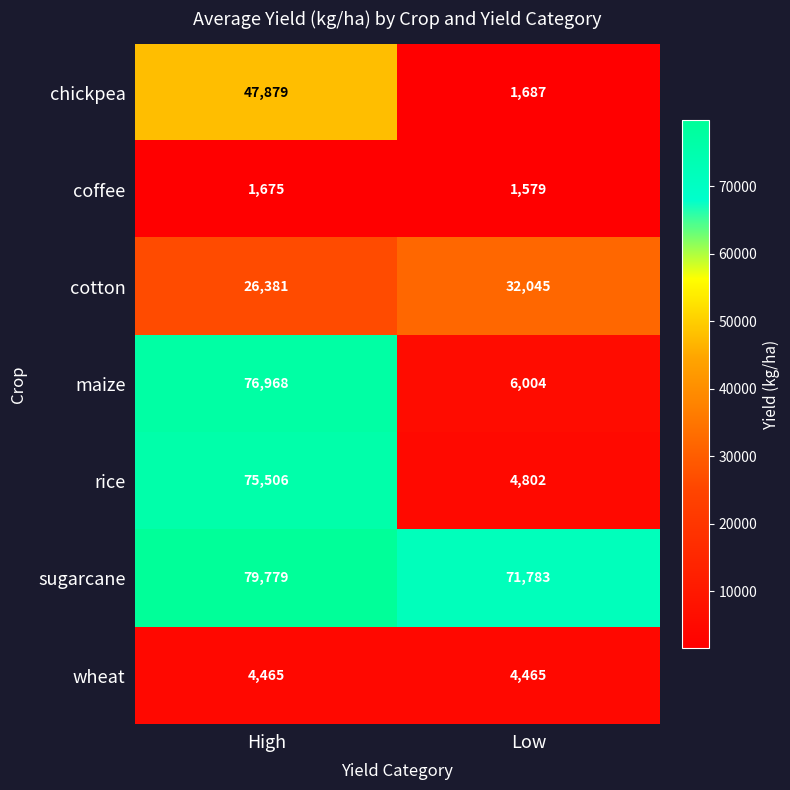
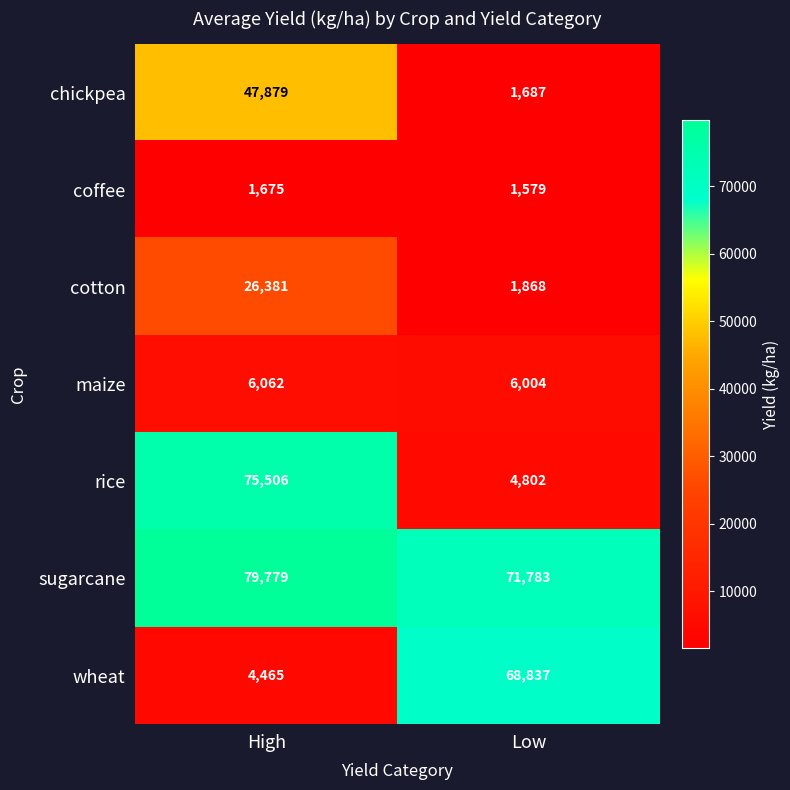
cotton, Low: 32,045 -> 1,868
maize, High: 76,968 -> 6,062
wheat, Low: 4,465 -> 68,837
